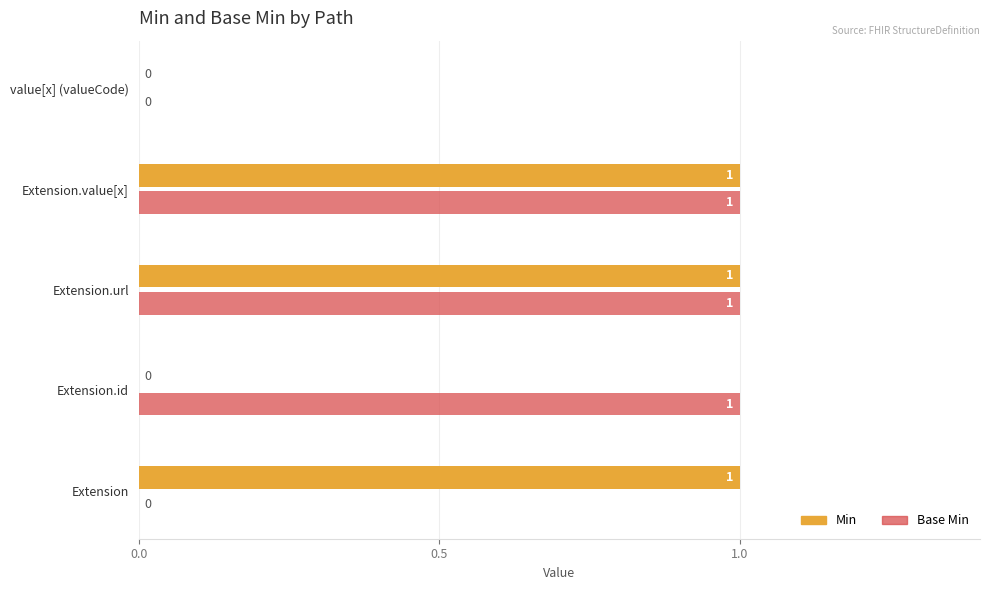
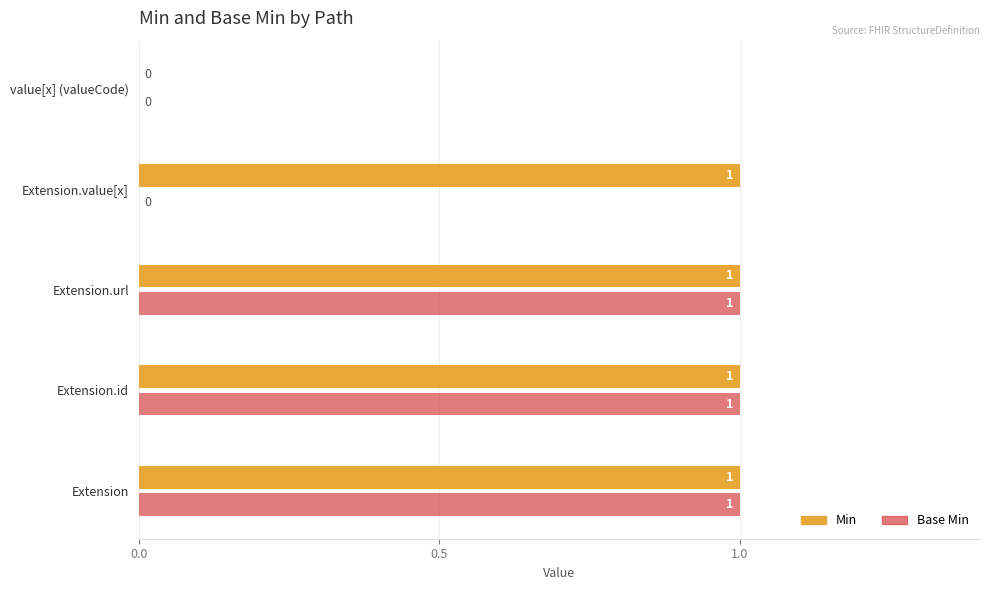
Base Min, Extension.value[x]: 1 -> 0
Min, Extension.id: 0 -> 1
Base Min, Extension: 0 -> 1
